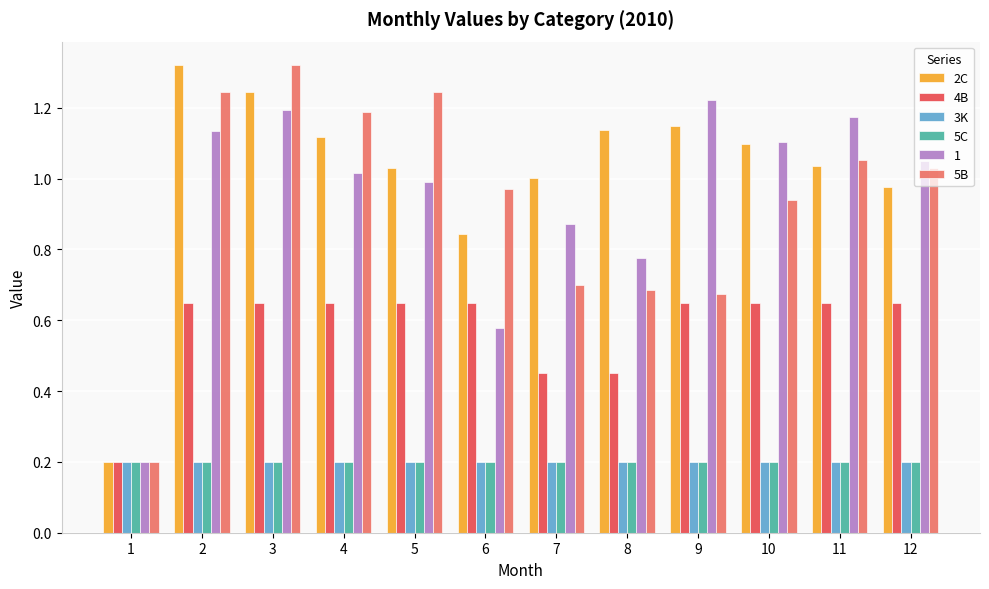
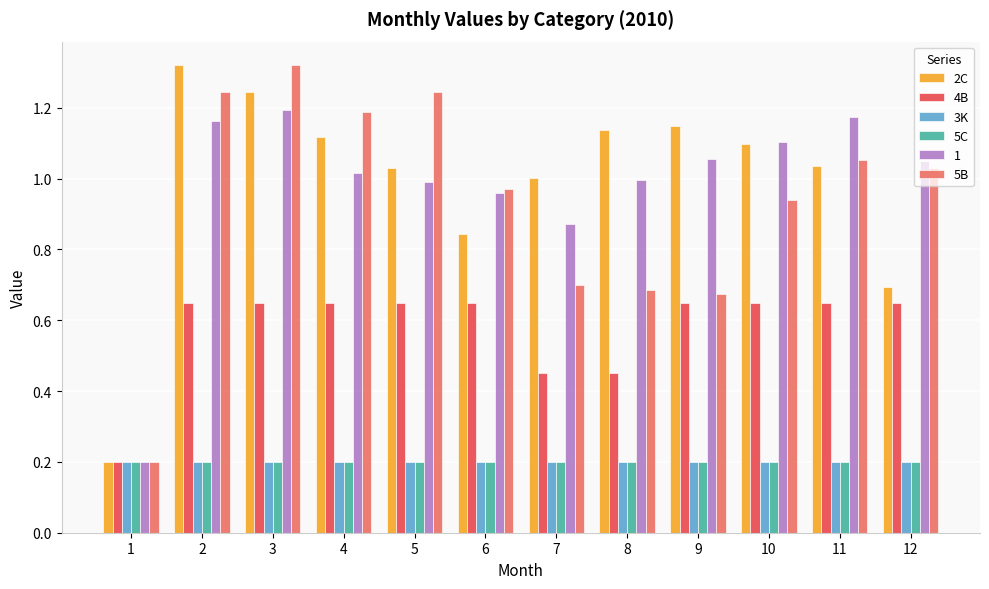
1, 2: 1.13 -> 1.16
1, 6: 0.58 -> 0.96
1, 8: 0.78 -> 1.00
1, 9: 1.22 -> 1.05
2C, 12: 0.98 -> 0.69
